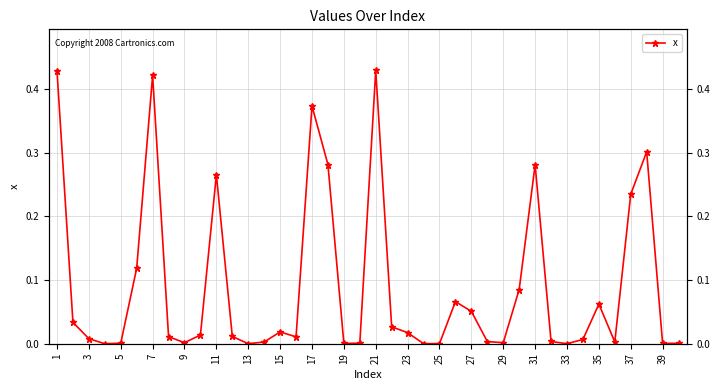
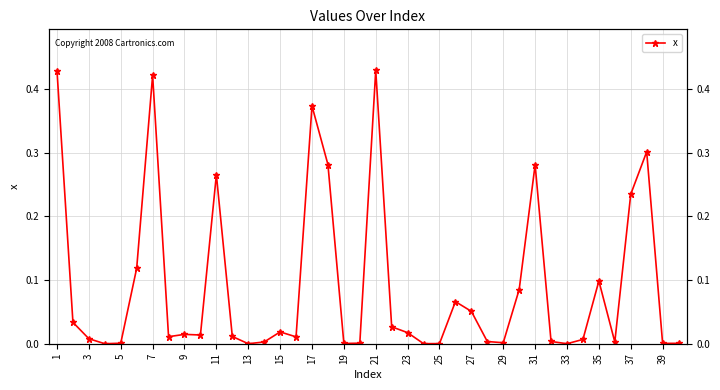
9: 0.00 -> 0.01
35: 0.06 -> 0.10
